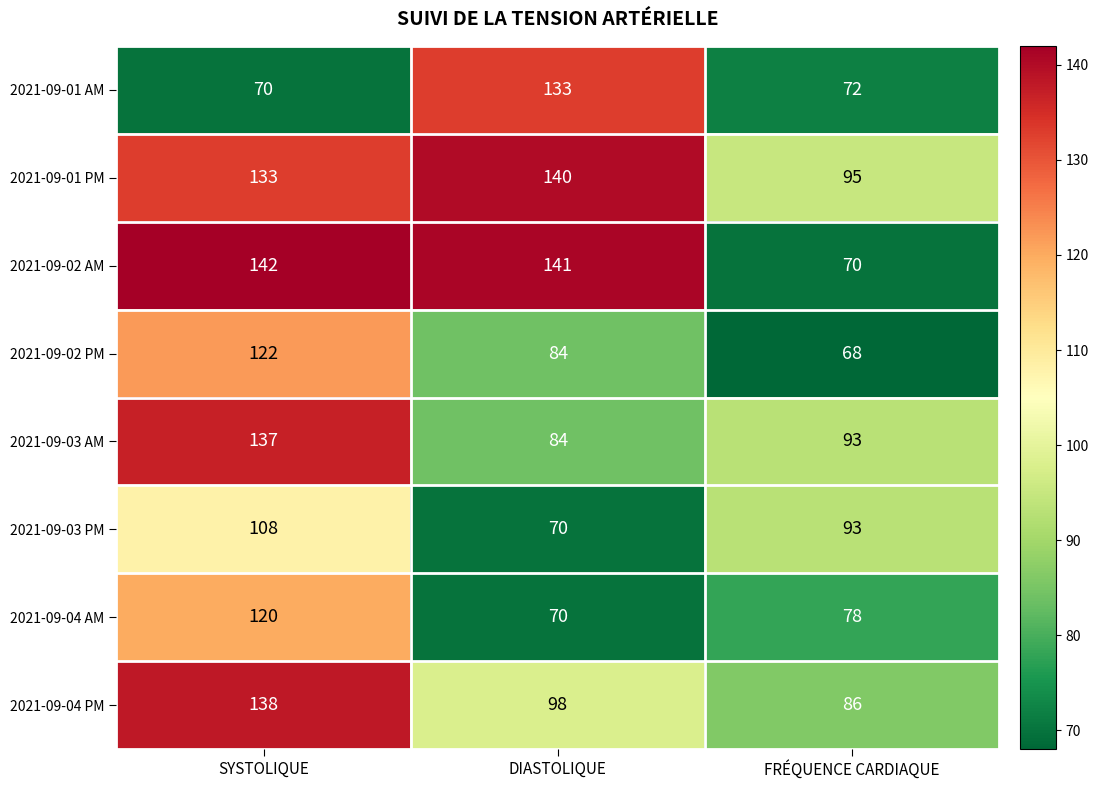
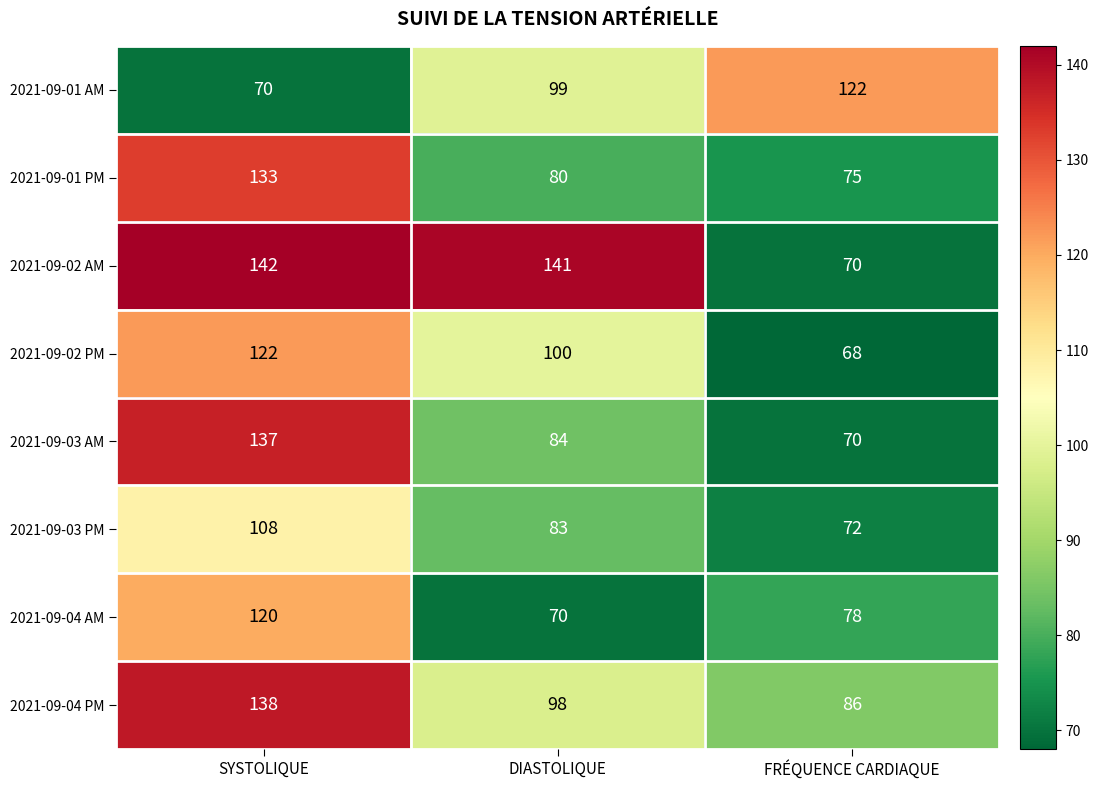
2021-09-01 AM, DIASTOLIQUE: 133 -> 99
2021-09-01 AM, FRÉQUENCE CARDIAQUE: 72 -> 122
2021-09-01 PM, DIASTOLIQUE: 140 -> 80
2021-09-01 PM, FRÉQUENCE CARDIAQUE: 95 -> 75
2021-09-02 PM, DIASTOLIQUE: 84 -> 100
2021-09-03 AM, FRÉQUENCE CARDIAQUE: 93 -> 70
2021-09-03 PM, DIASTOLIQUE: 70 -> 83
2021-09-03 PM, FRÉQUENCE CARDIAQUE: 93 -> 72
